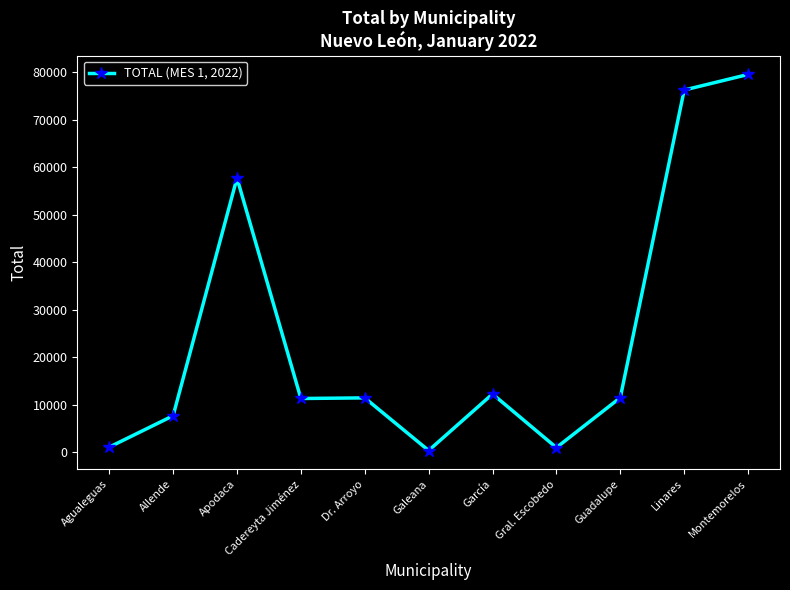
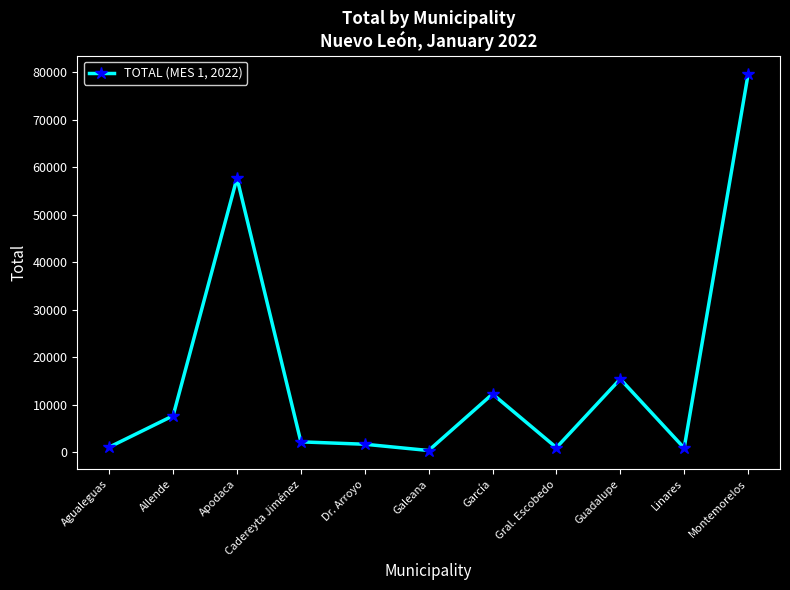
Cadereyta Jiménez: 11000 -> 2000
Dr. Arroyo: 11000 -> 2000
Guadalupe: 12000 -> 15000
Linares: 76000 -> 1000
